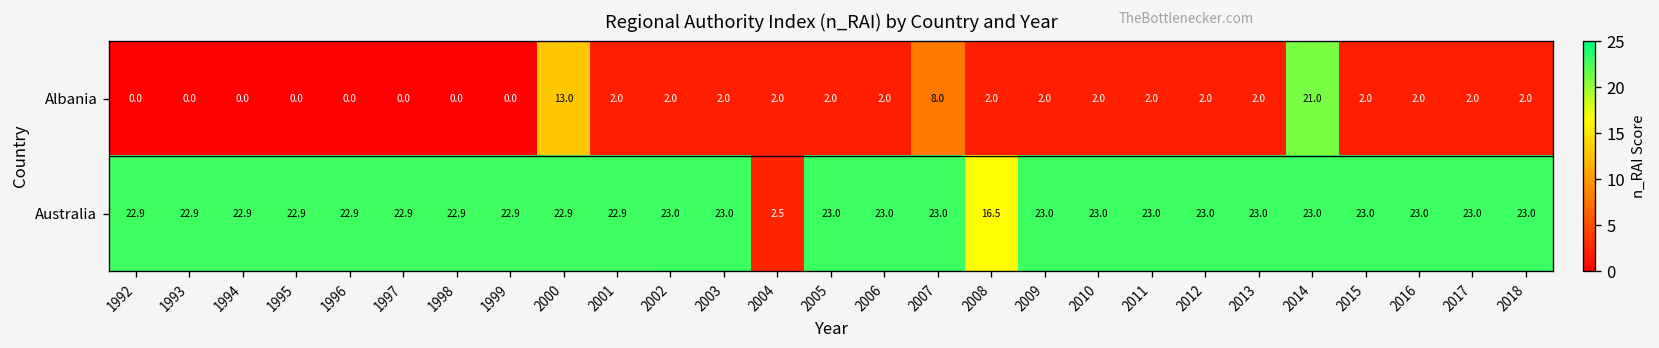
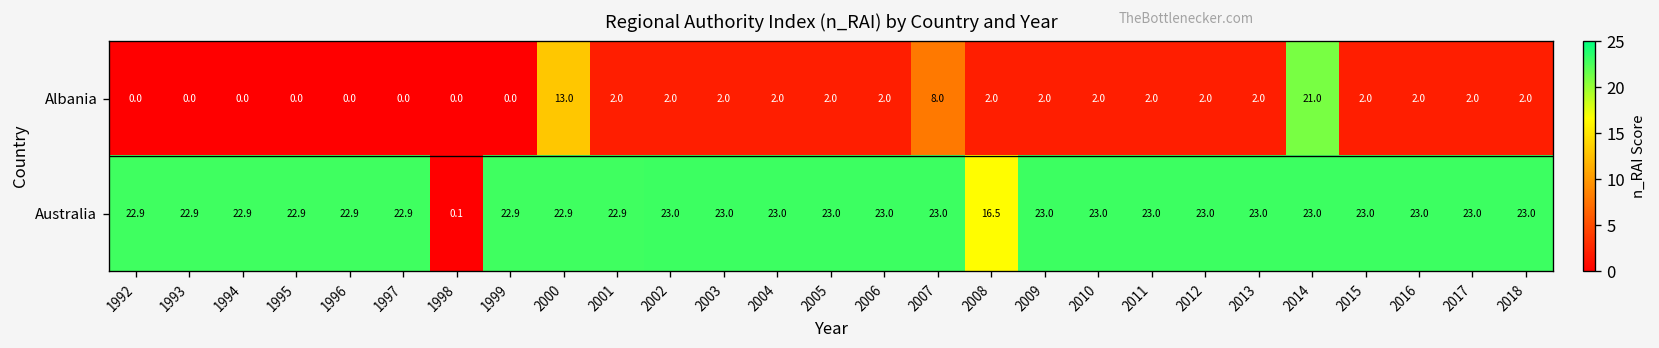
Australia, 1998: 22.9 -> 0.1
Australia, 2004: 2.5 -> 23.0
